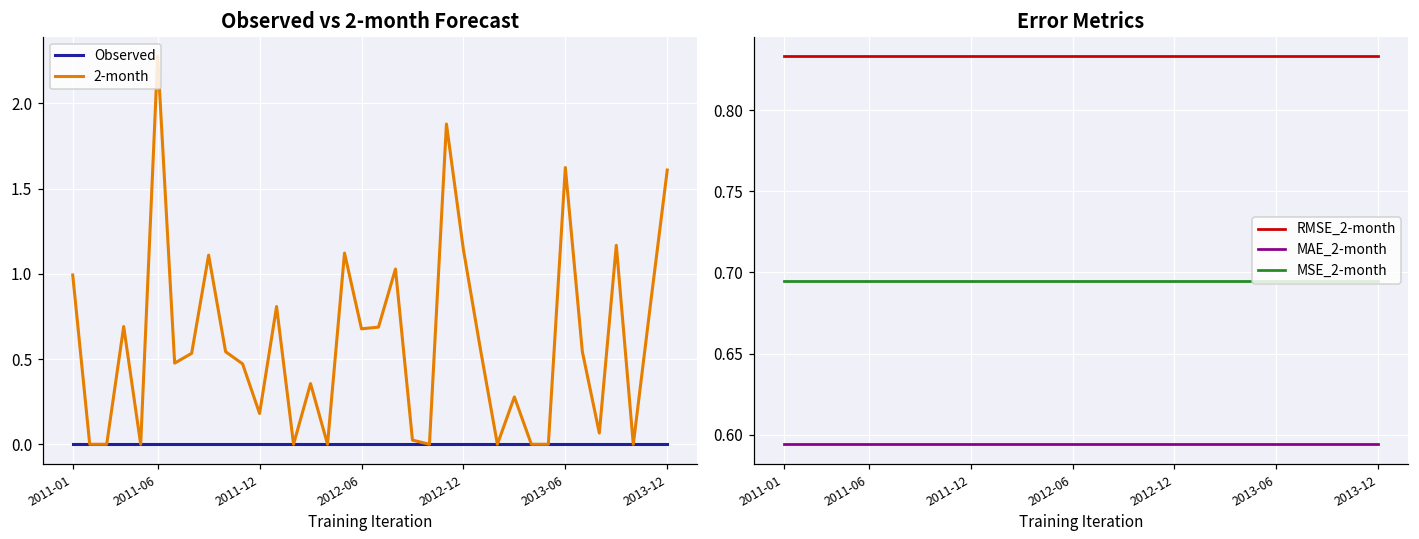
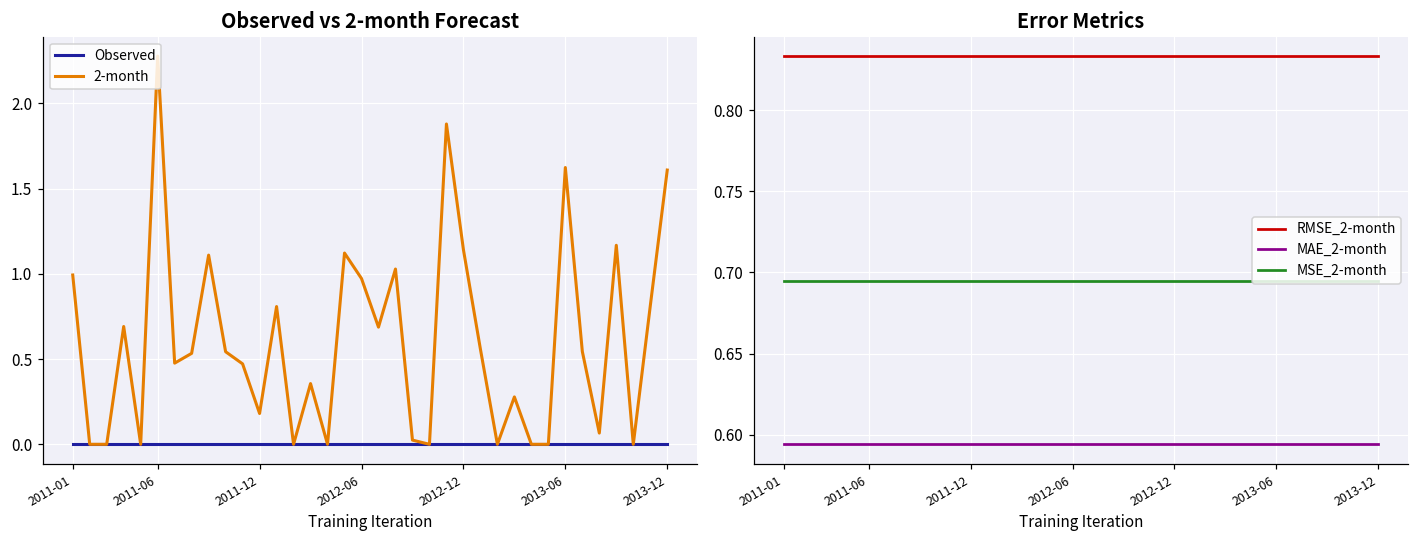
Observed vs 2-month Forecast, 2-month, 2012-06: 0.68 -> 0.97
